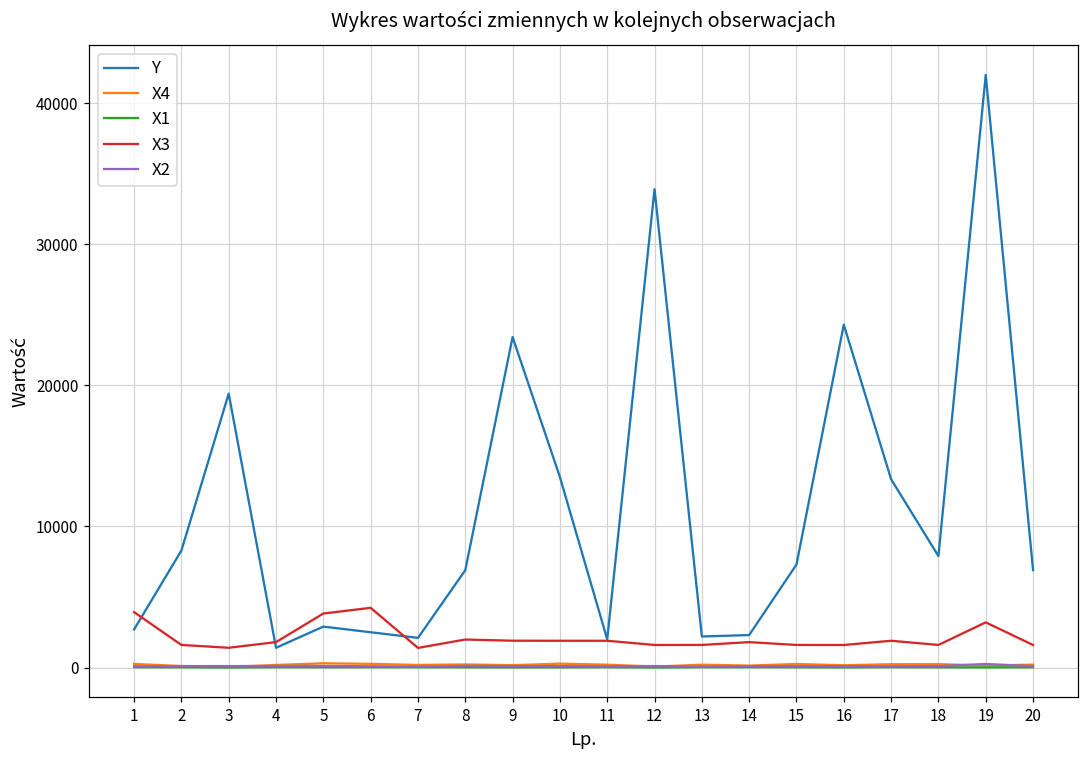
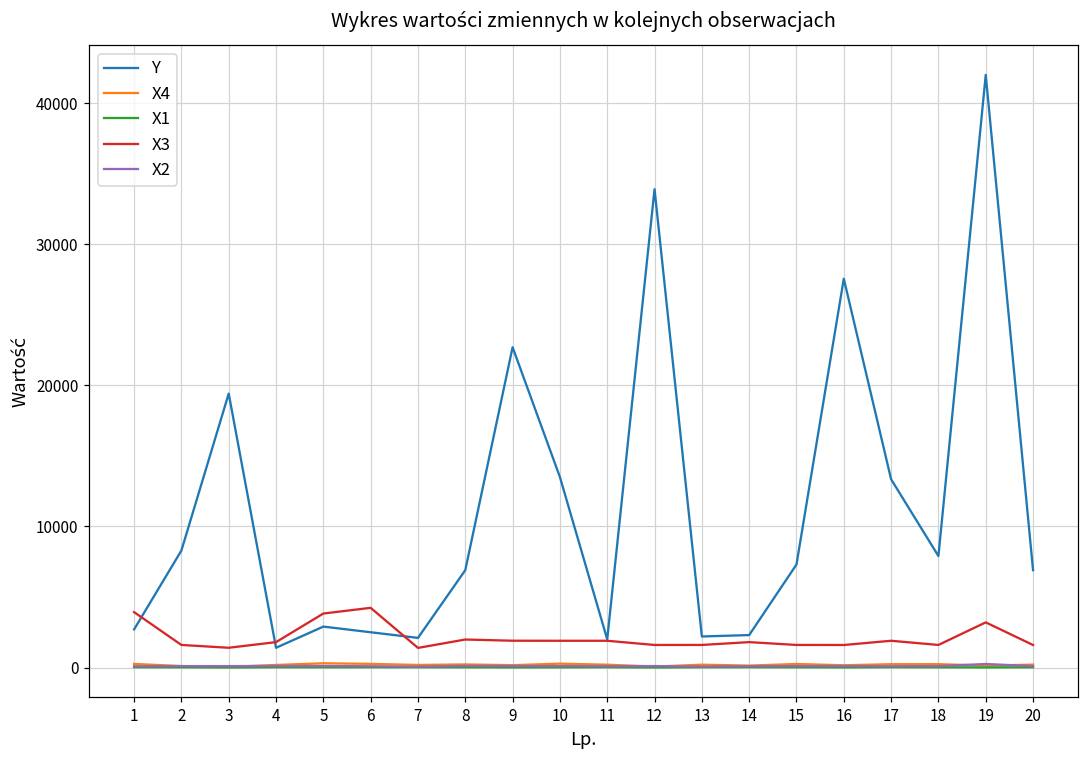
Y, 9: 23400 -> 22700
Y, 16: 24300 -> 27600
